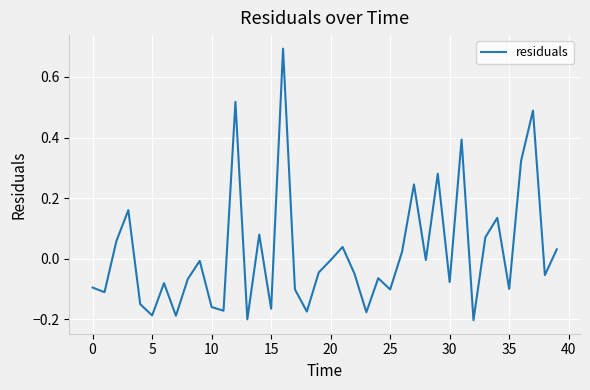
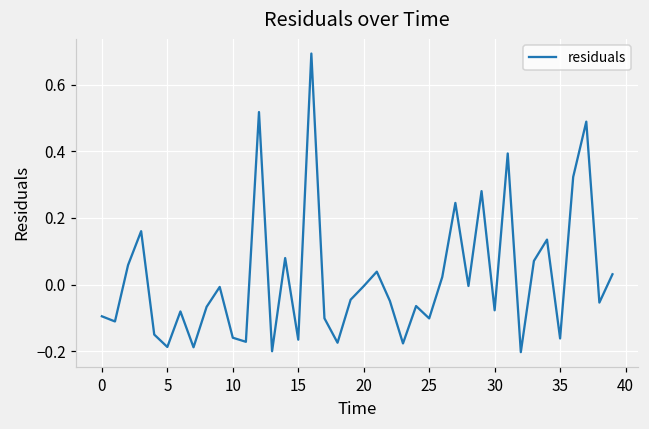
35: -0.10 -> -0.16
